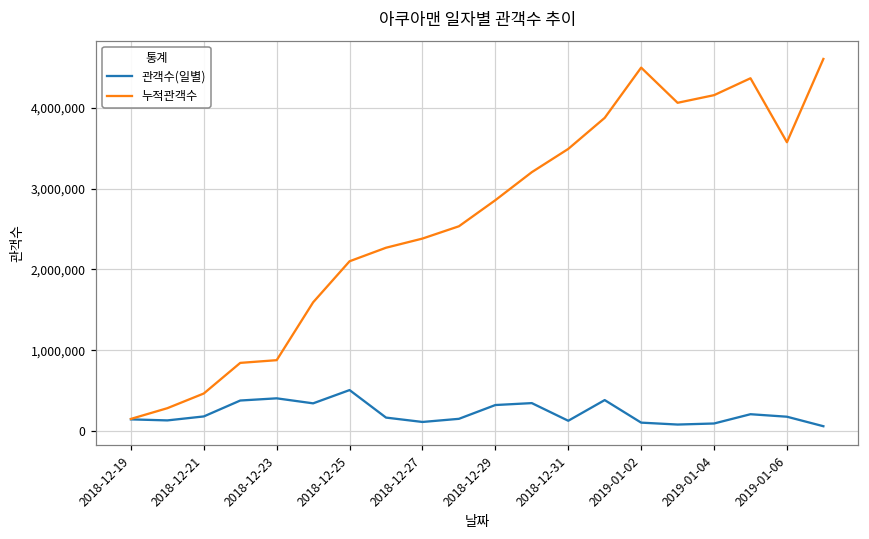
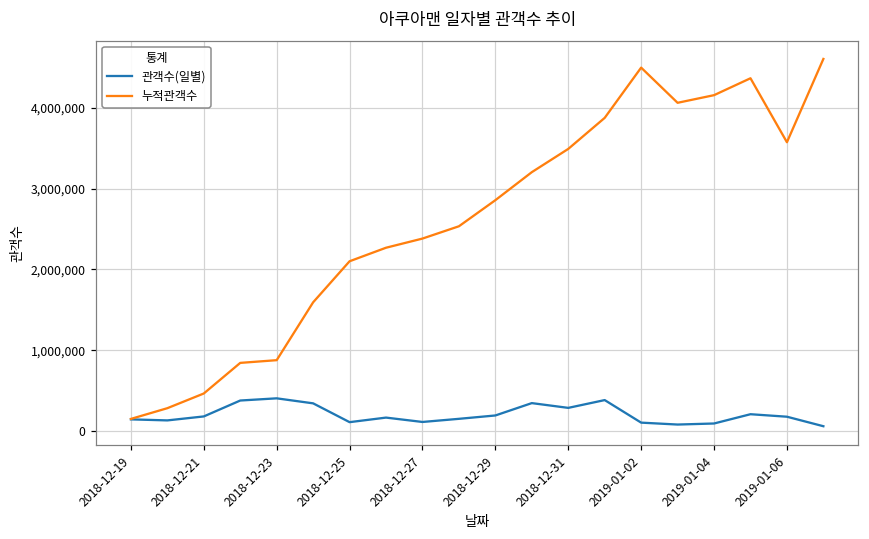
관객수(일별), 2018-12-25: 500,000 -> 100,000
관객수(일별), 2018-12-29: 300,000 -> 200,000
관객수(일별), 2018-12-31: 100,000 -> 300,000
